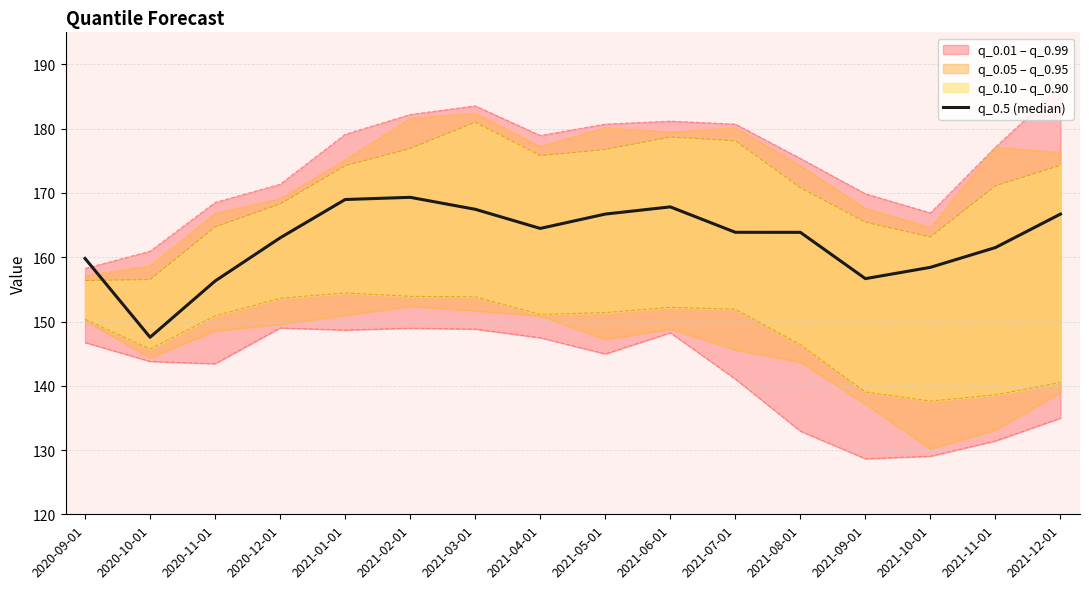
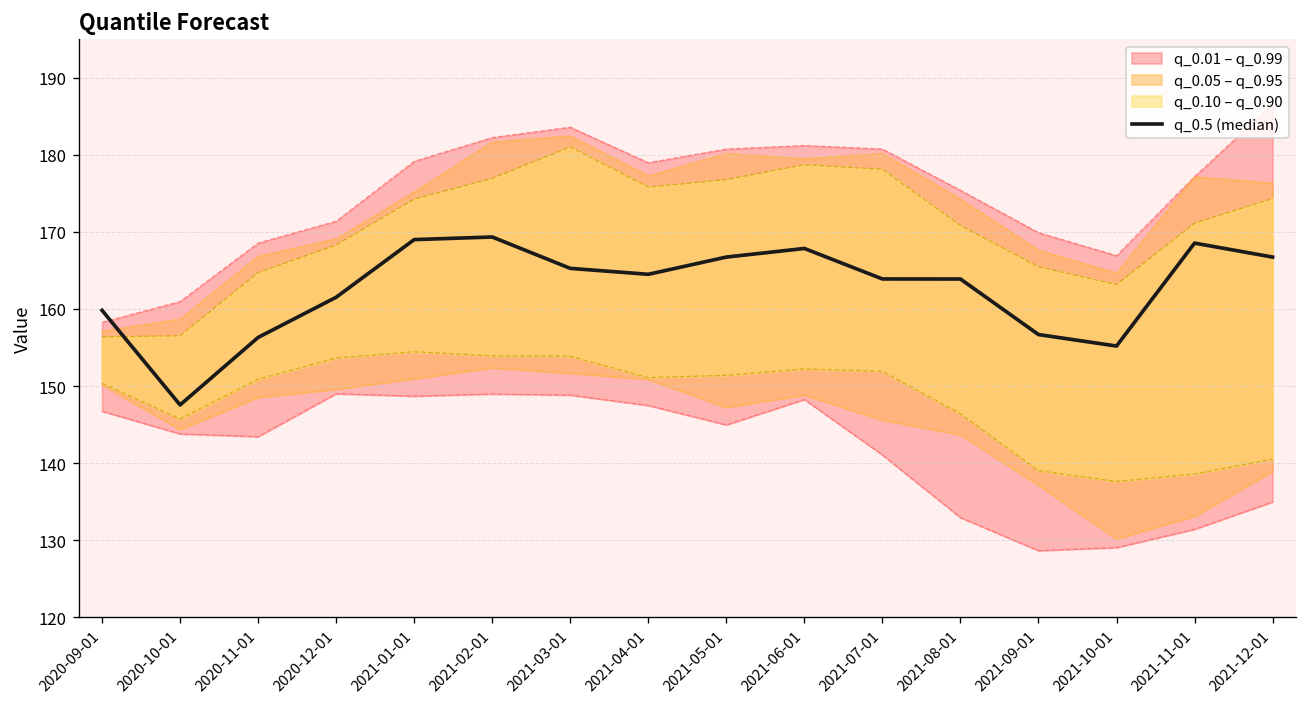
q_0.5 (median), 2020-12-01: 163 -> 162
q_0.5 (median), 2021-03-01: 167 -> 165
q_0.5 (median), 2021-10-01: 158 -> 155
q_0.5 (median), 2021-11-01: 162 -> 169
